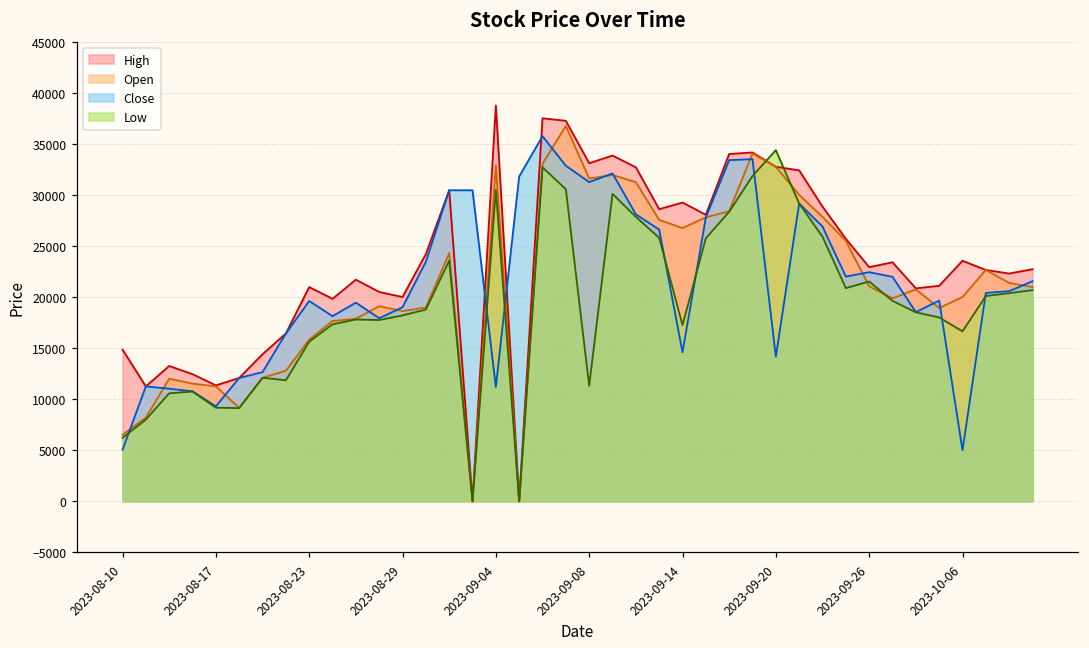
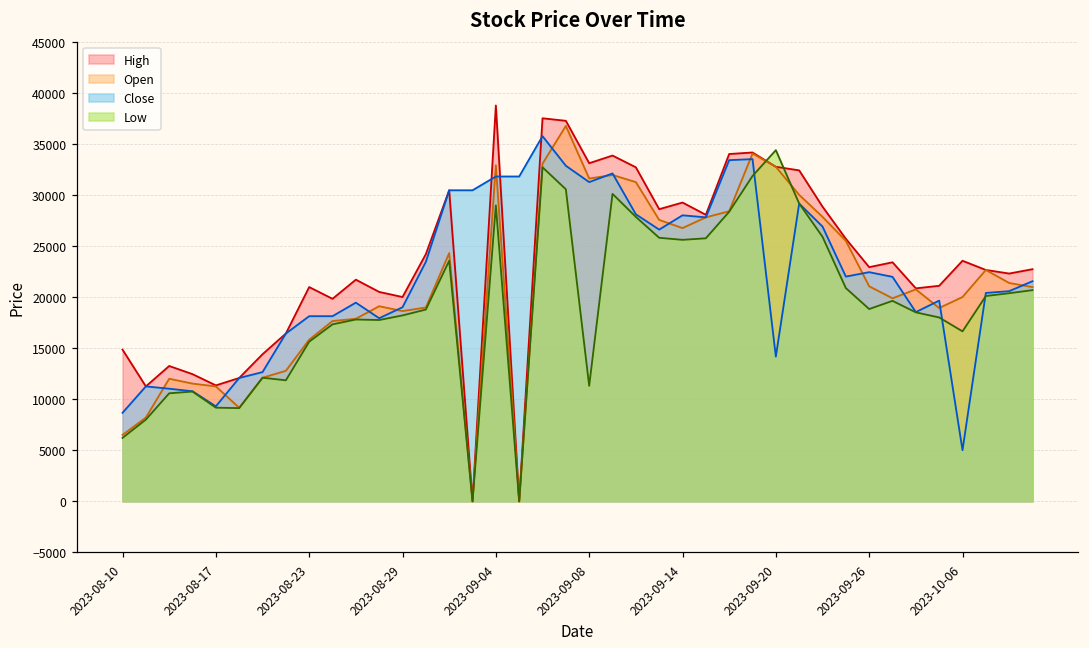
Close, 2023-08-10: 5000 -> 9000
Close, 2023-08-23: 20000 -> 18000
Close, 2023-09-04: 11000 -> 32000
Low, 2023-09-04: 31000 -> 29000
Close, 2023-09-14: 15000 -> 28000
Low, 2023-09-14: 17000 -> 26000
Low, 2023-09-26: 22000 -> 19000
